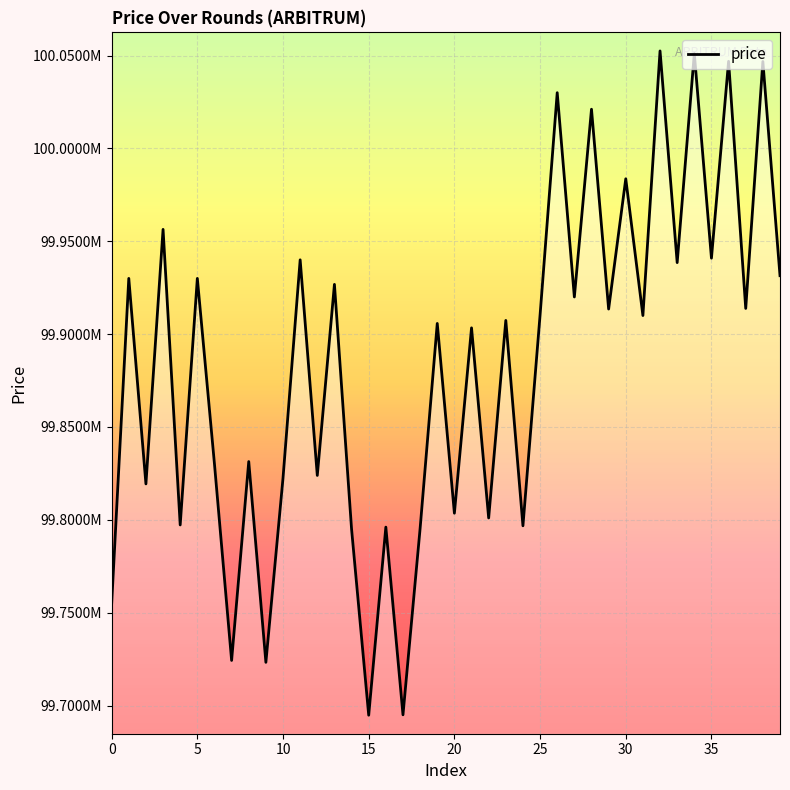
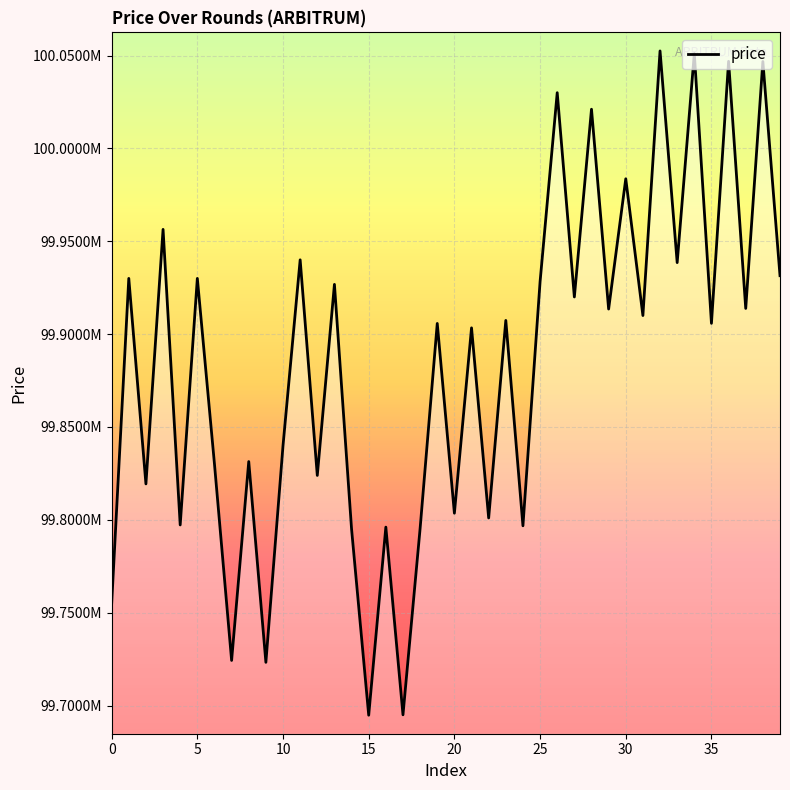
10: 99823000 -> 99840000
25: 99910000 -> 99928000
35: 99941000 -> 99906000
